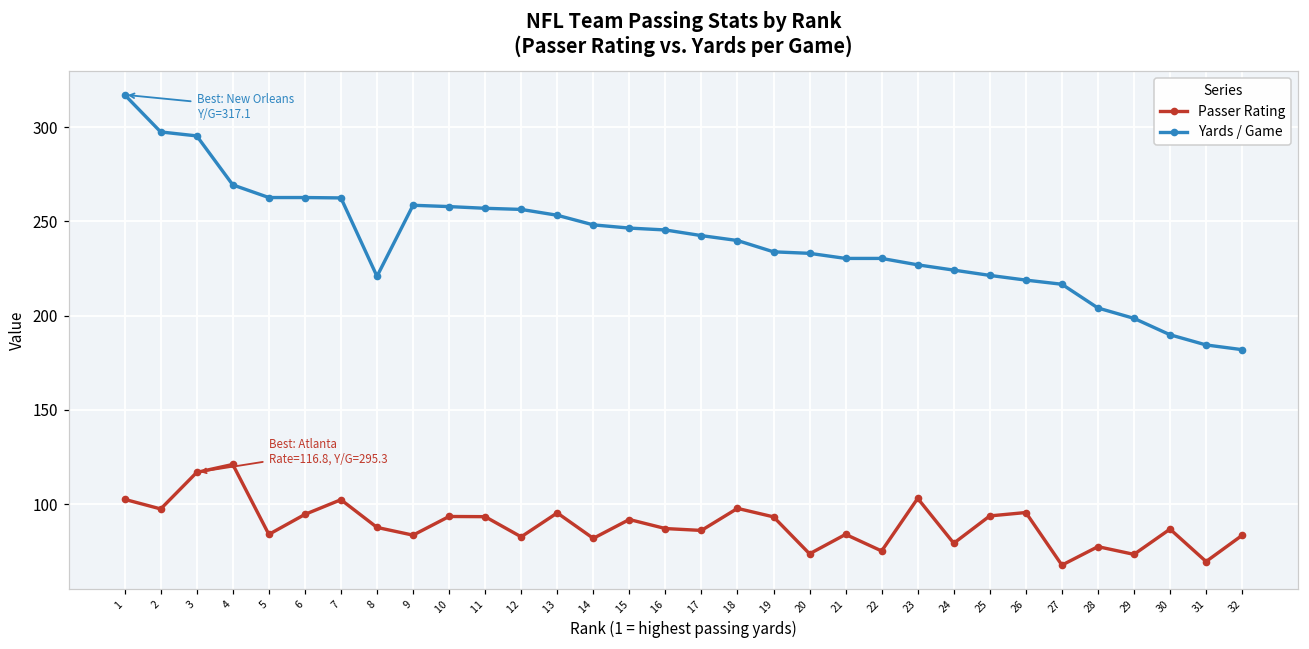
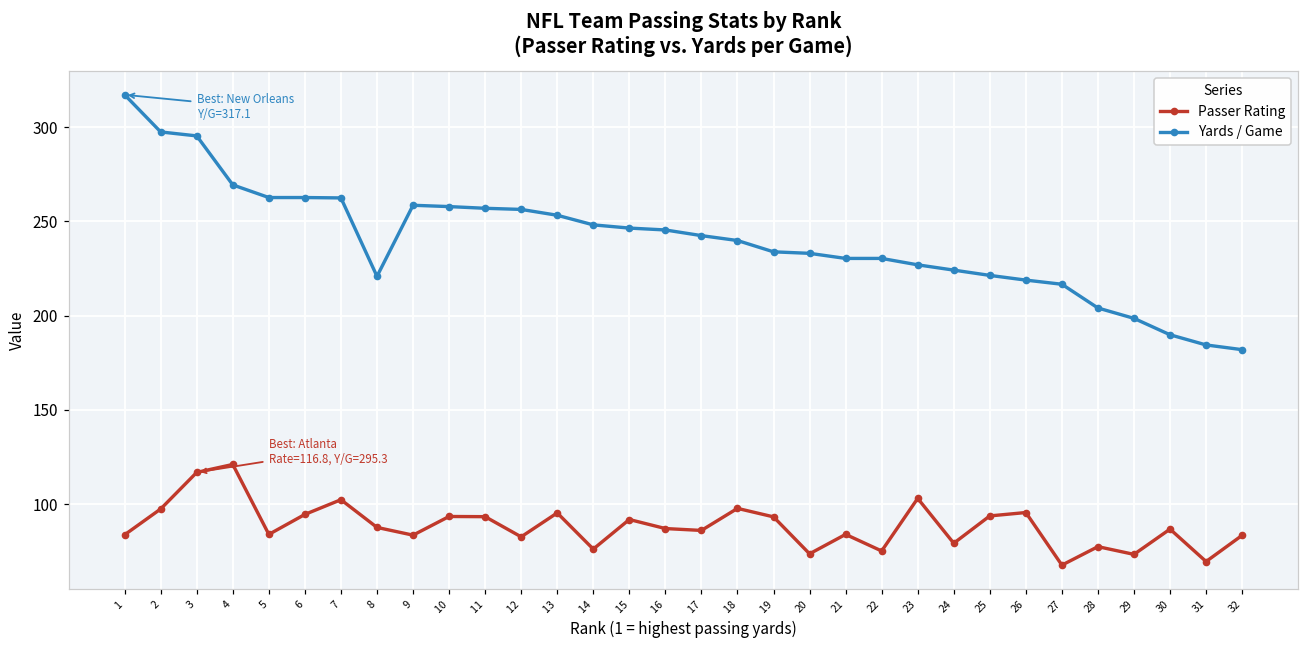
Passer Rating, 1: 103 -> 84
Passer Rating, 14: 82 -> 76
